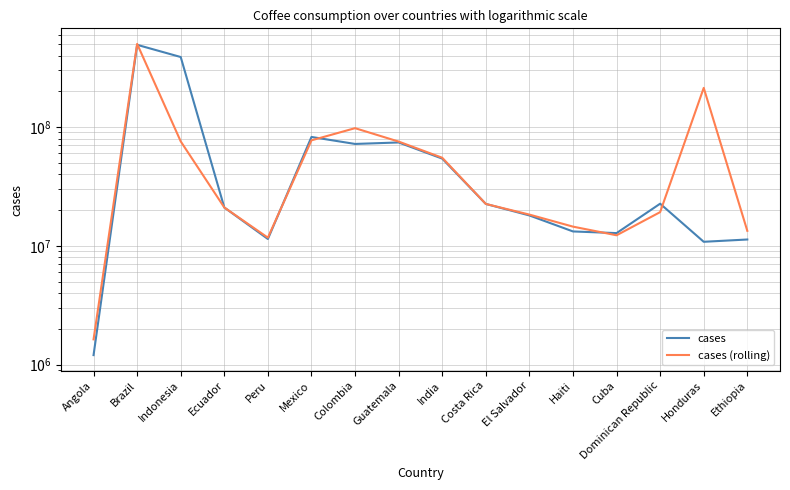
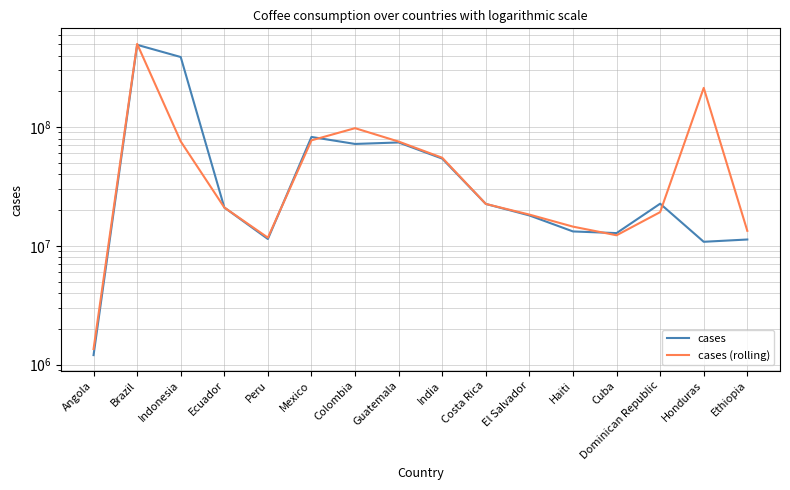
cases (rolling), Angola: 1600000 -> 1400000
